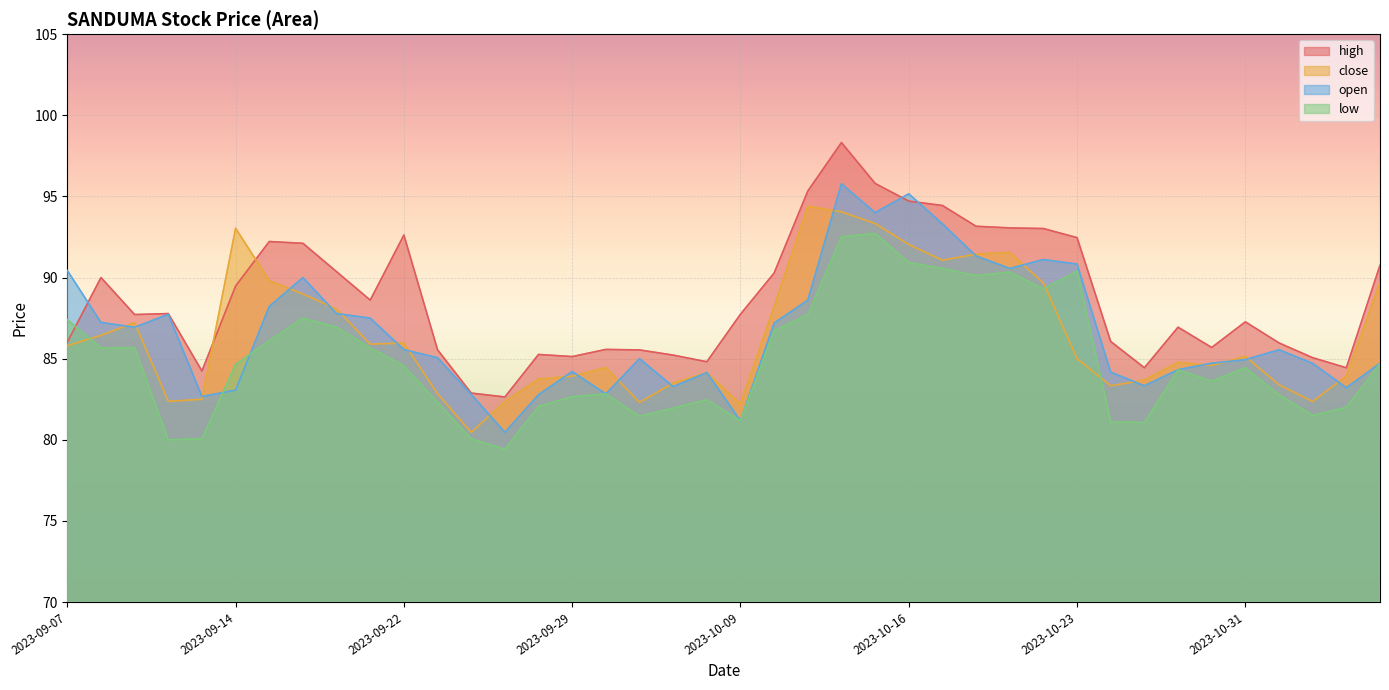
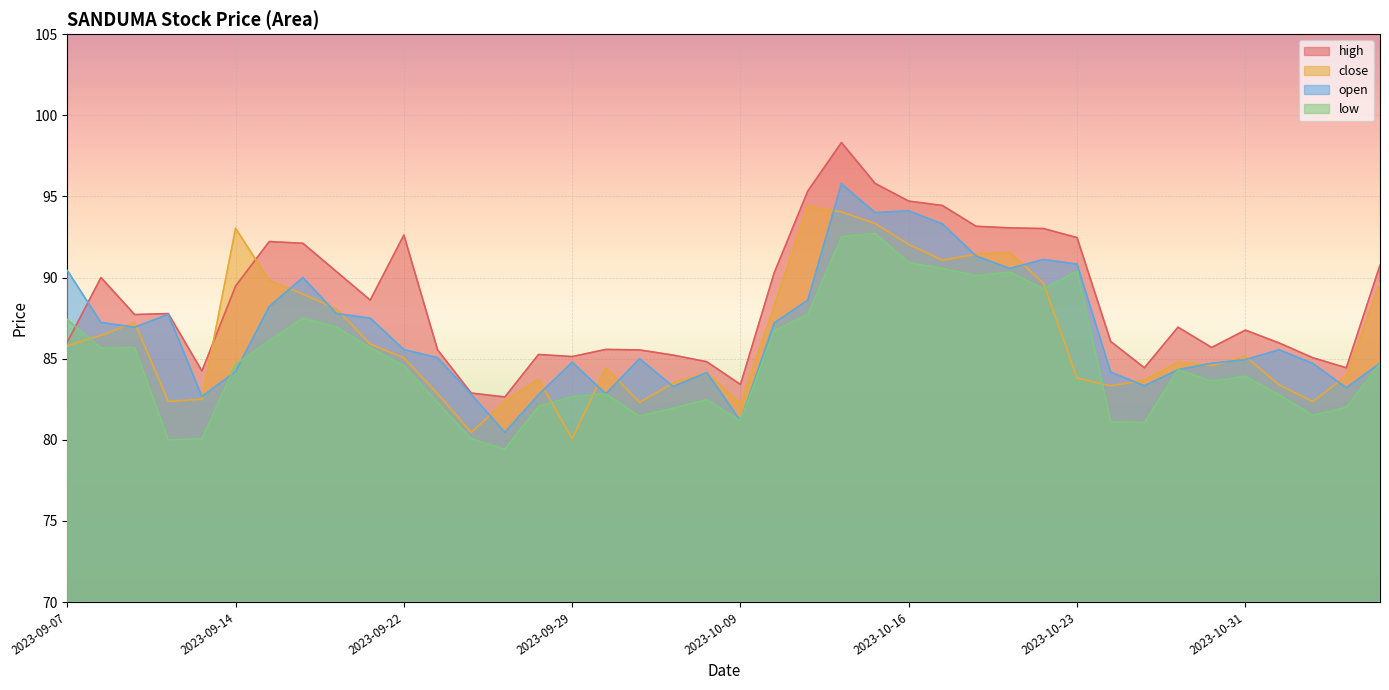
open, 2023-09-14: 83.1 -> 84.2
close, 2023-09-22: 86.0 -> 85.1
close, 2023-09-29: 83.9 -> 80.1
open, 2023-09-29: 84.2 -> 84.8
high, 2023-10-09: 87.7 -> 83.4
open, 2023-10-16: 95.2 -> 94.1
close, 2023-10-23: 85.0 -> 83.8
high, 2023-10-31: 87.3 -> 86.8
low, 2023-10-31: 84.4 -> 83.9
